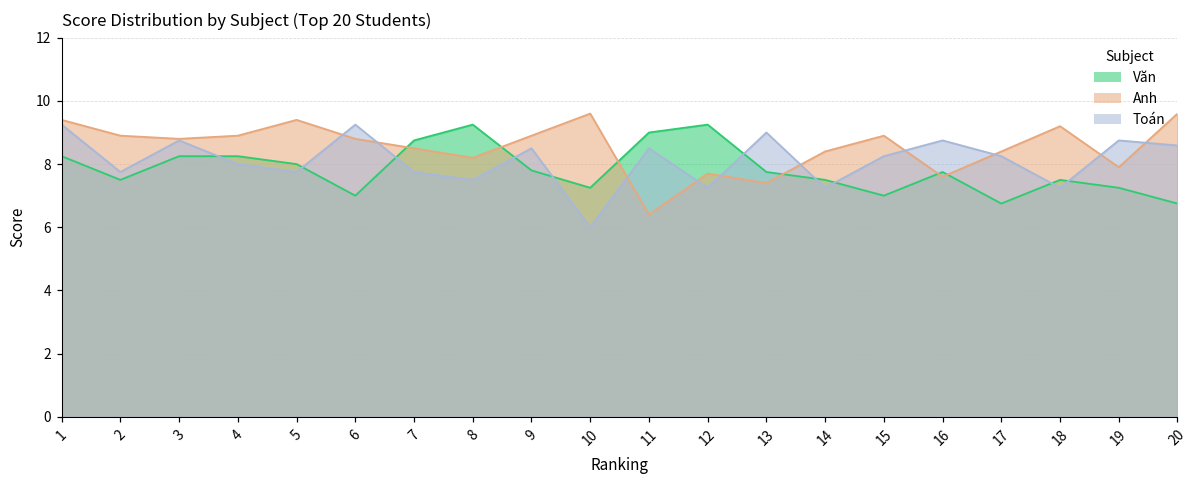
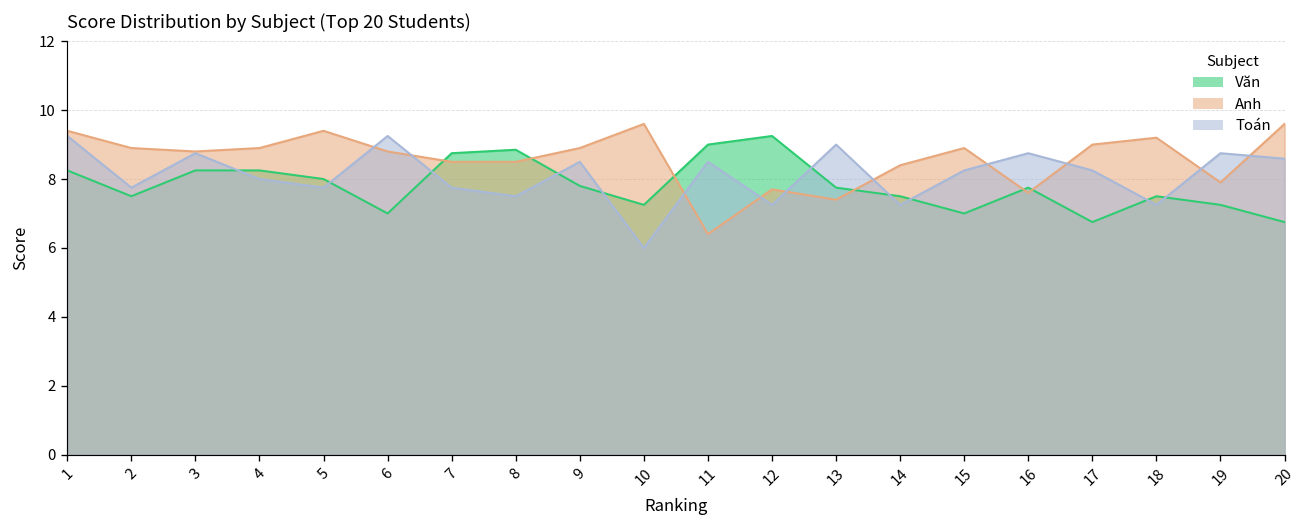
Văn, 8: 9.3 -> 8.9
Anh, 8: 8.2 -> 8.5
Anh, 17: 8.4 -> 9.0
